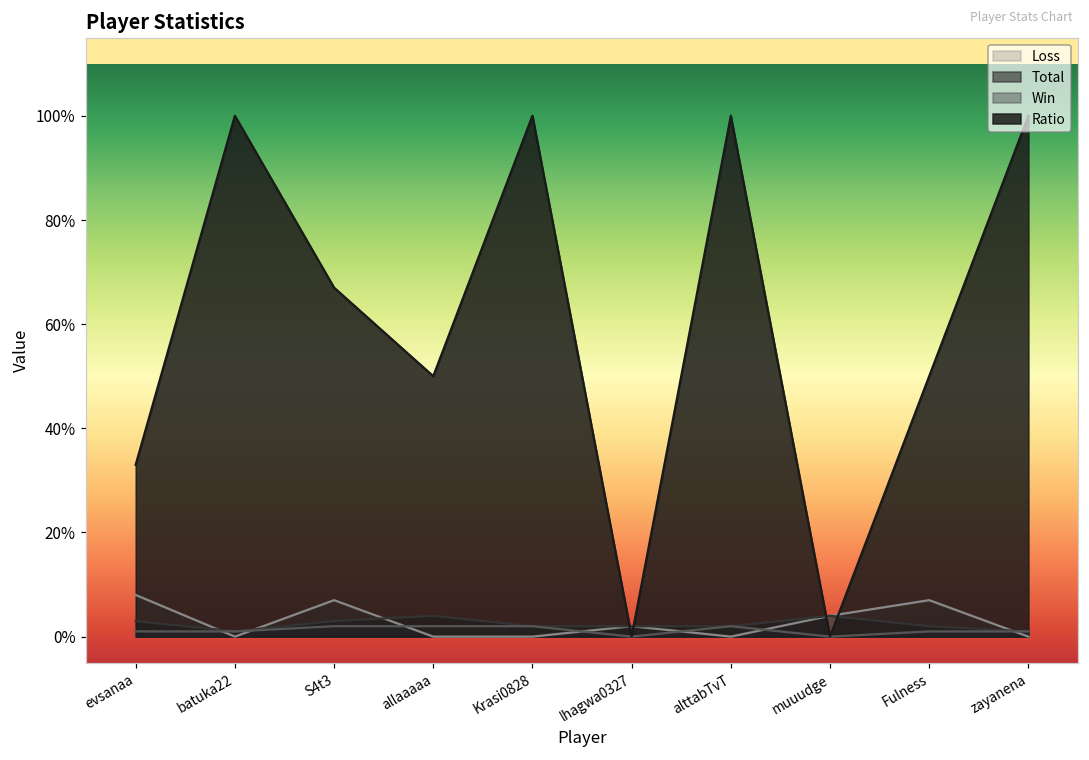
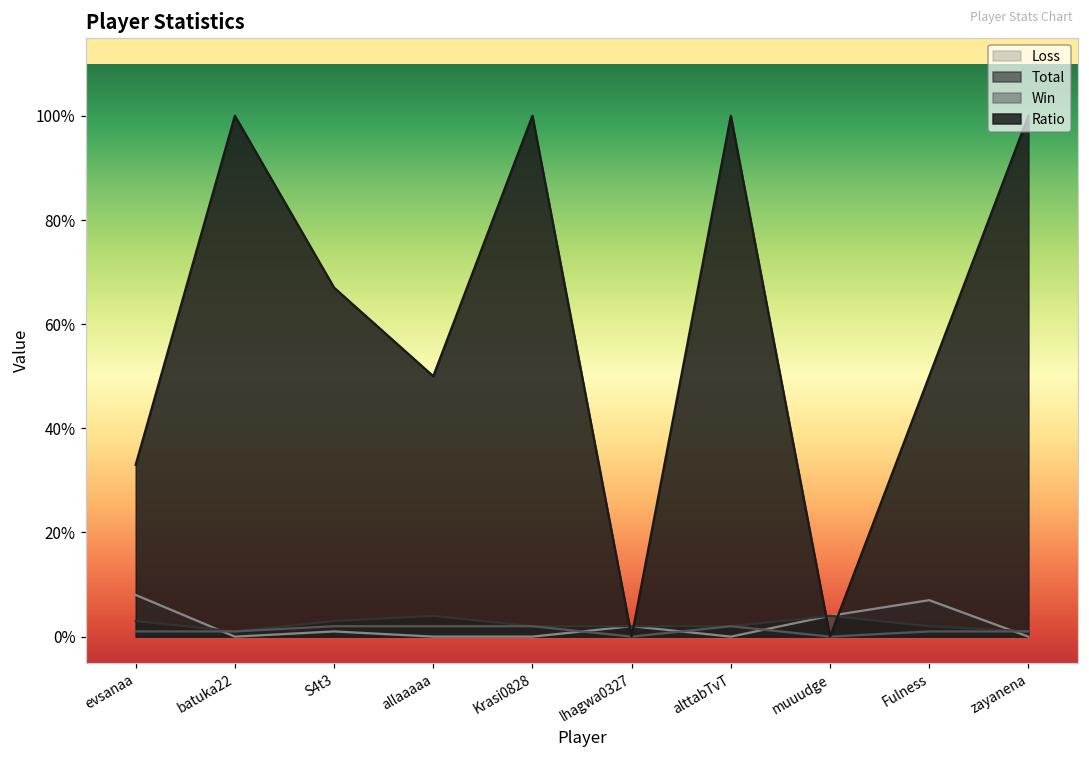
Loss, S4t3: 7% -> 1%
